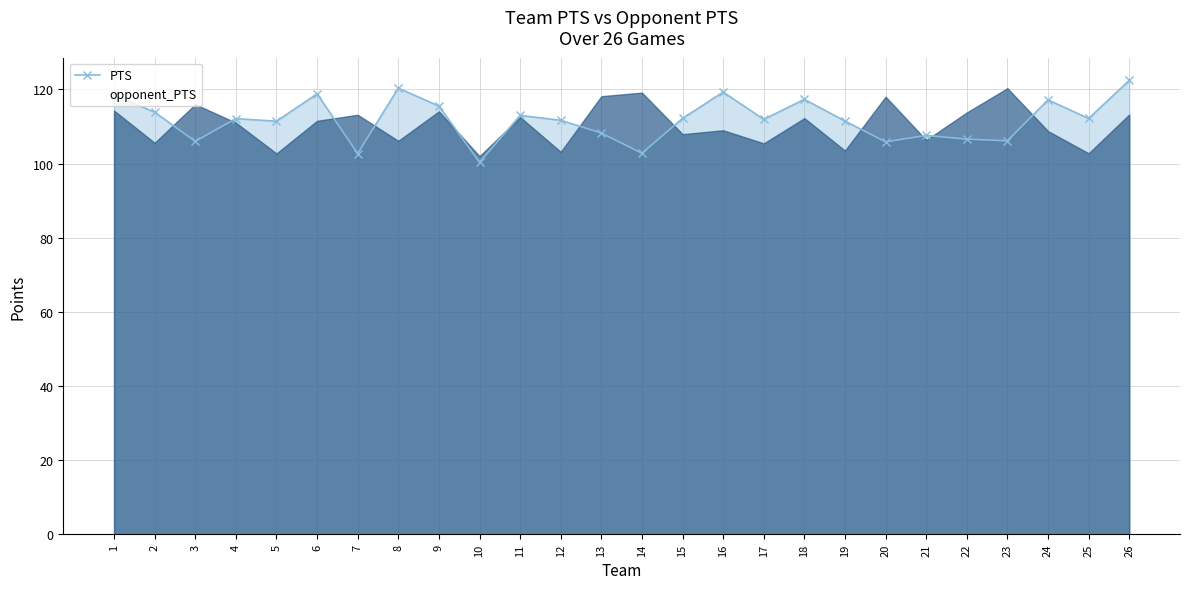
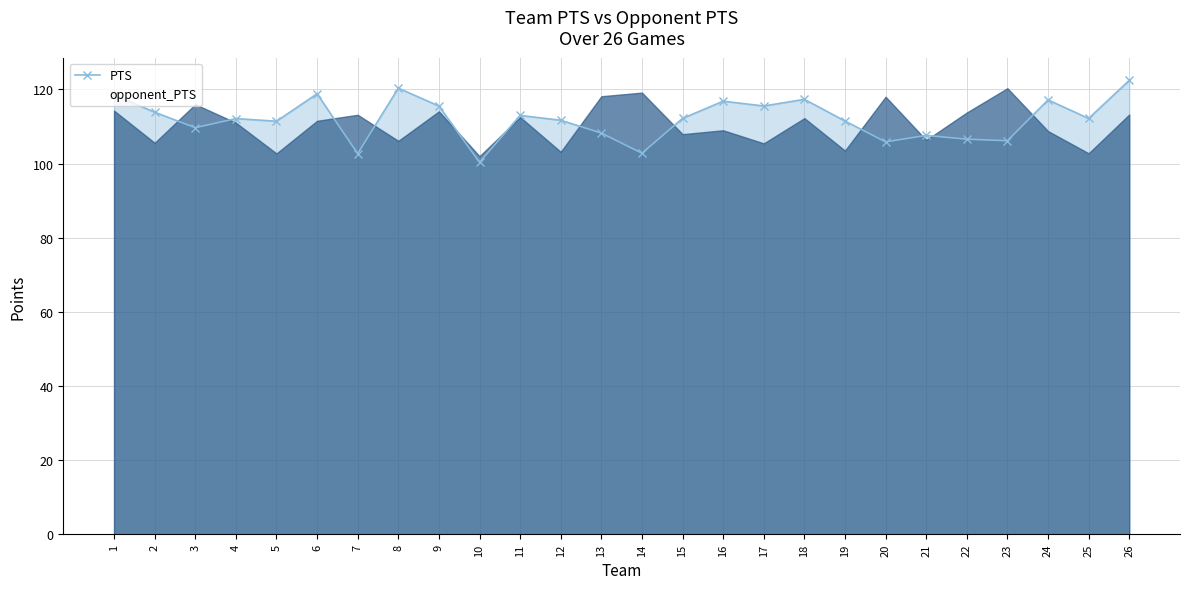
PTS, 3: 106 -> 110
PTS, 16: 119 -> 117
PTS, 17: 112 -> 116
